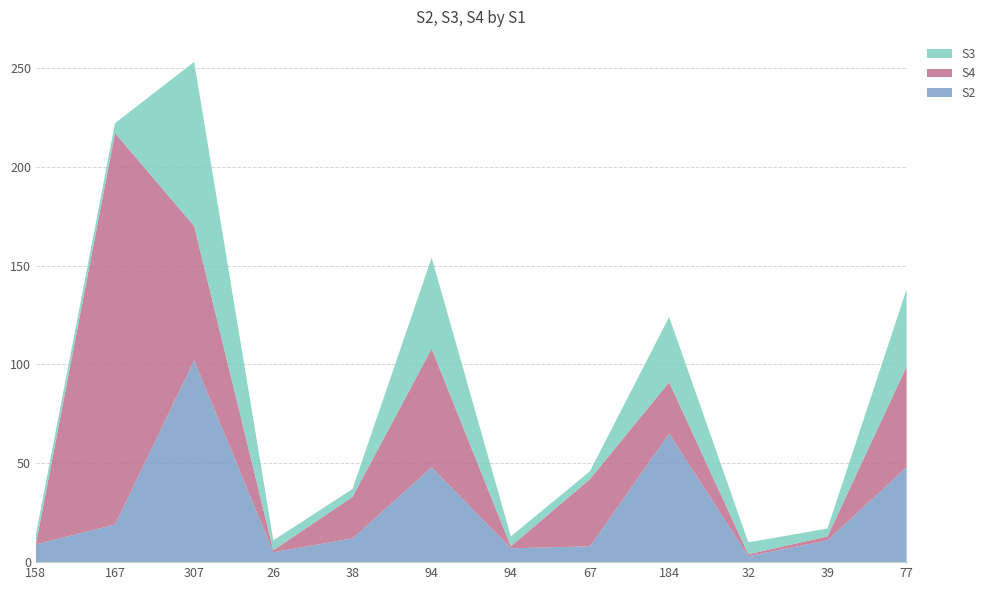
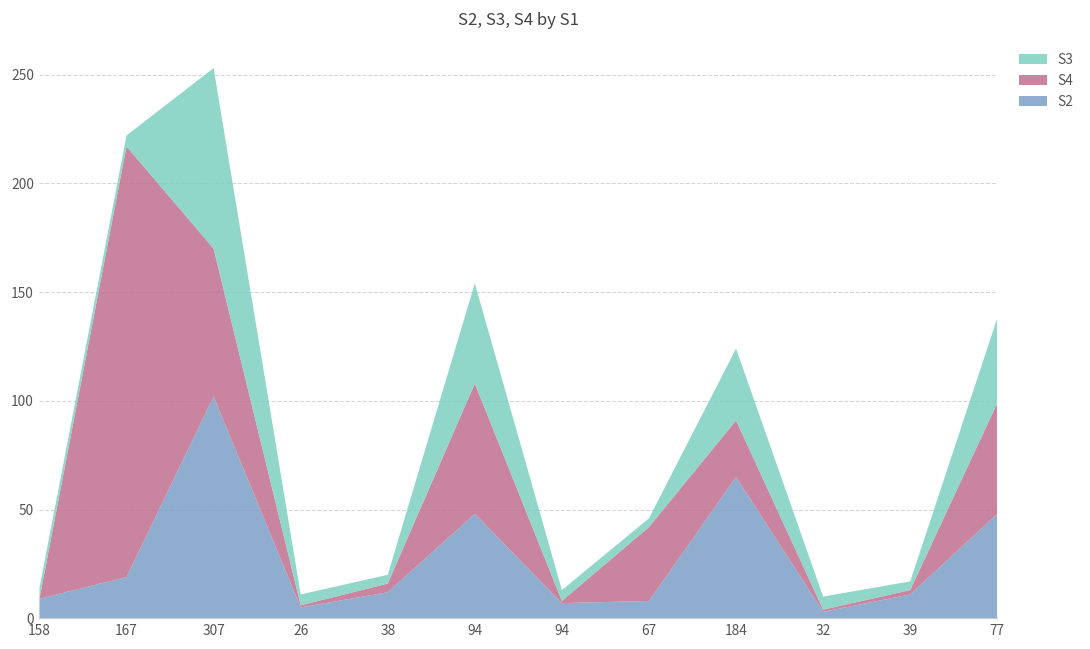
S4, 38: 21 -> 4
